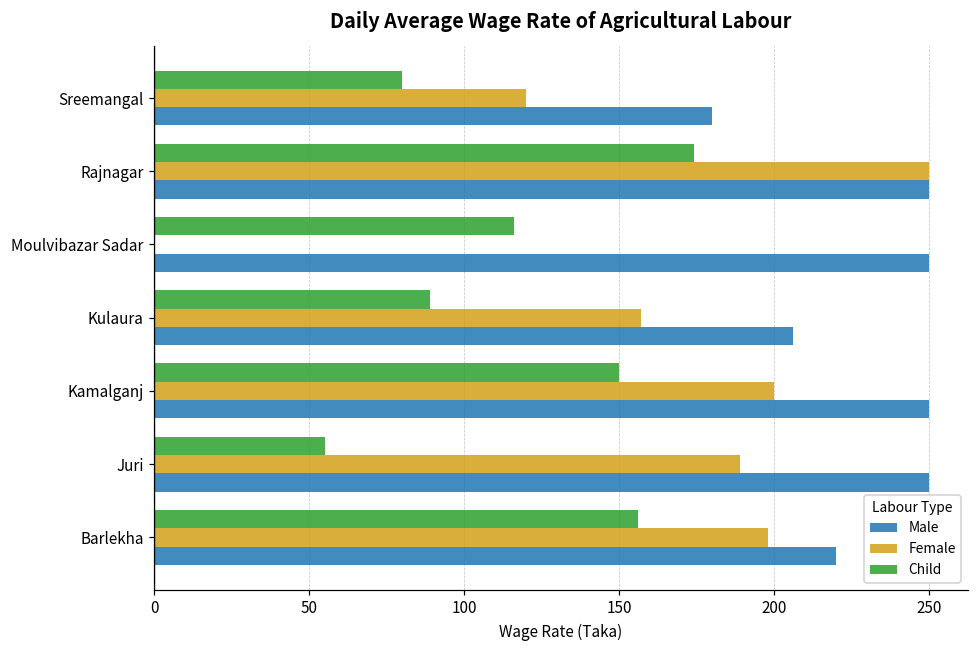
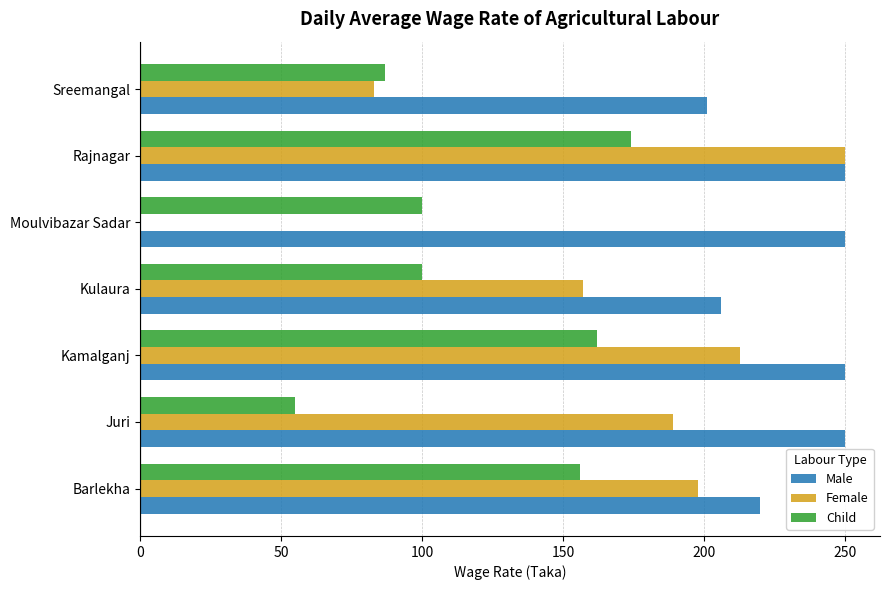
Child, Sreemangal: 80 -> 87
Female, Sreemangal: 120 -> 83
Male, Sreemangal: 180 -> 201
Child, Moulvibazar Sadar: 116 -> 100
Child, Kulaura: 89 -> 100
Child, Kamalganj: 150 -> 162
Female, Kamalganj: 200 -> 213
